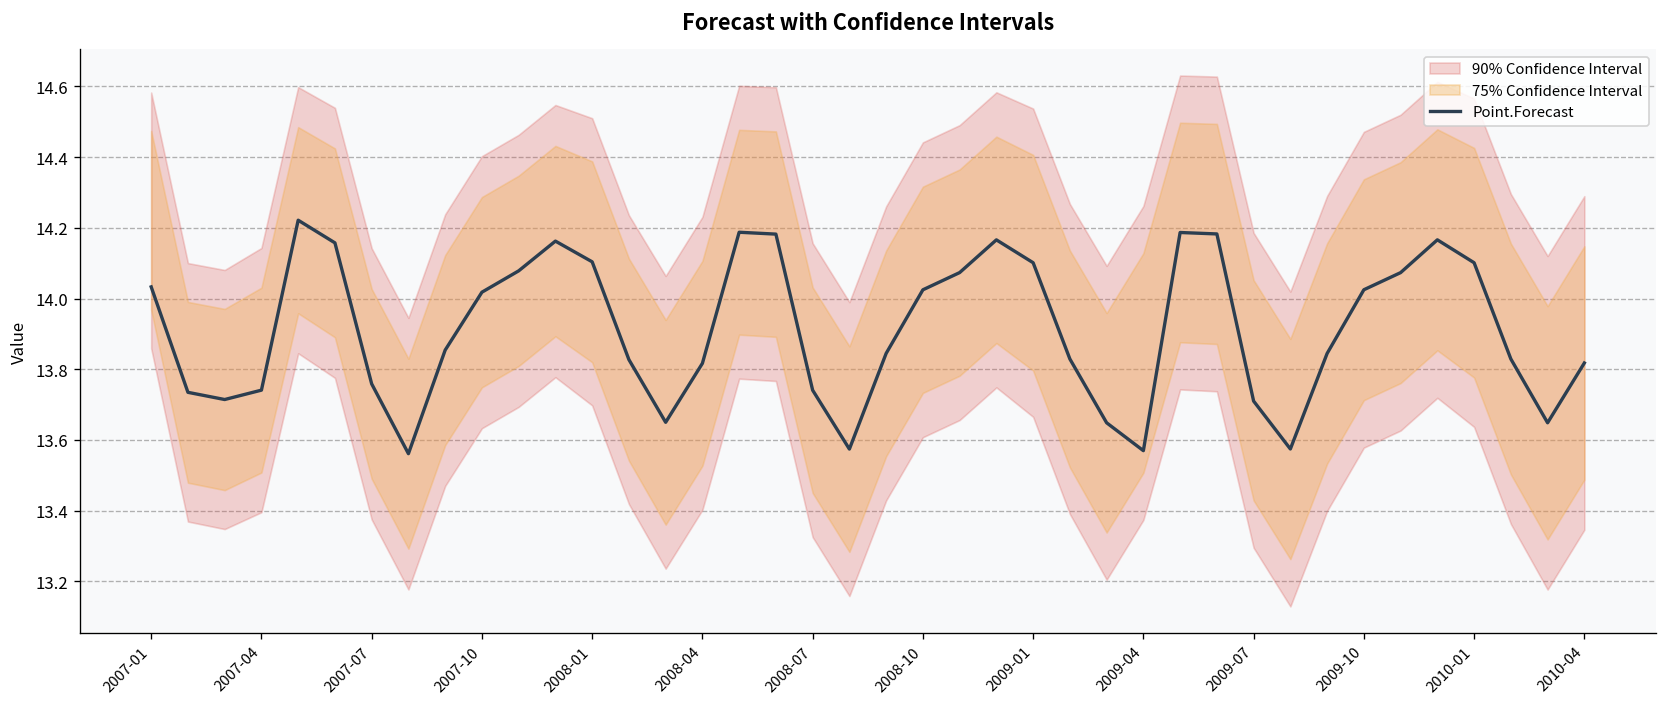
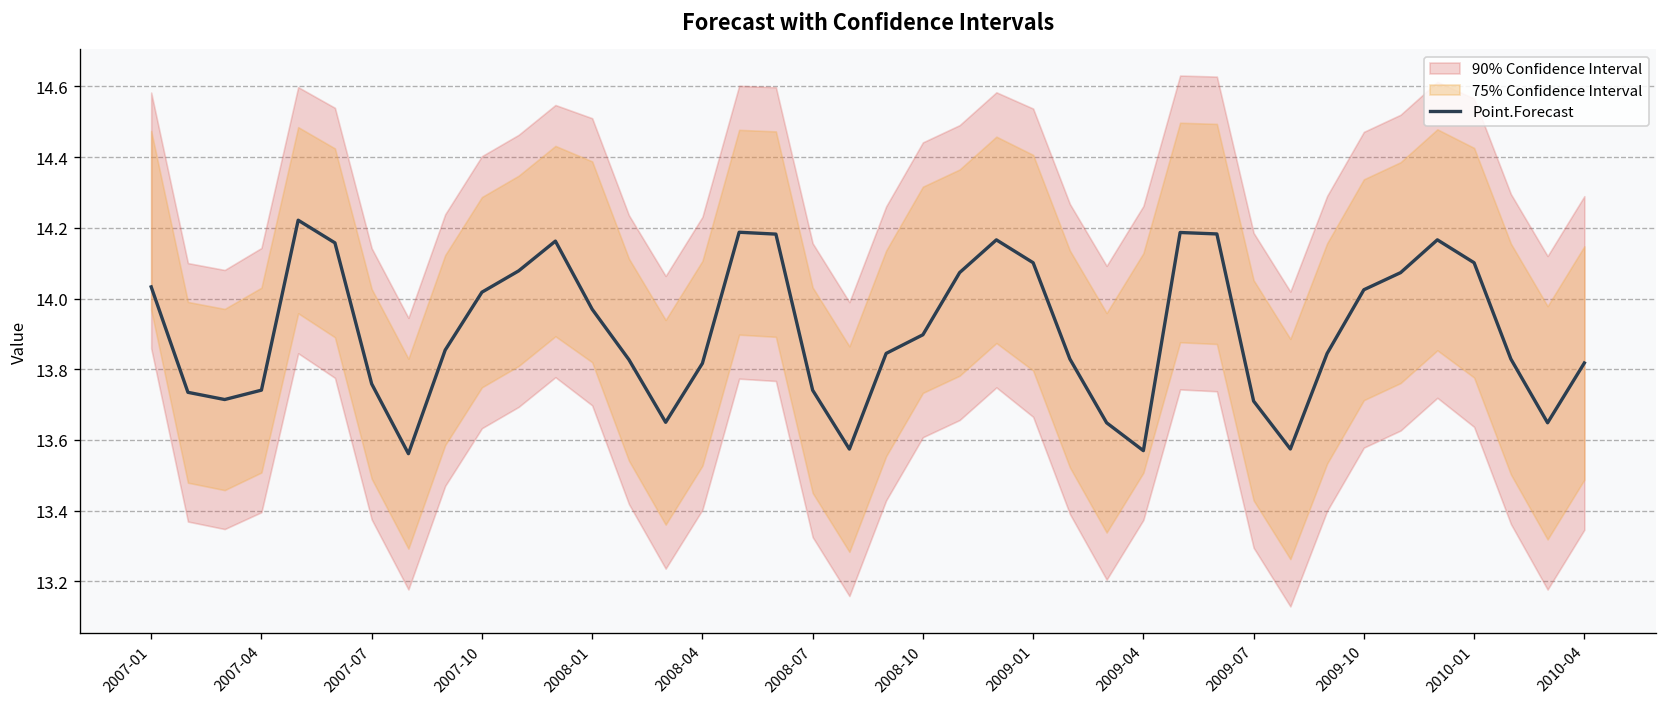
Point.Forecast, 2008-01: 14.10 -> 13.97
Point.Forecast, 2008-10: 14.02 -> 13.90
